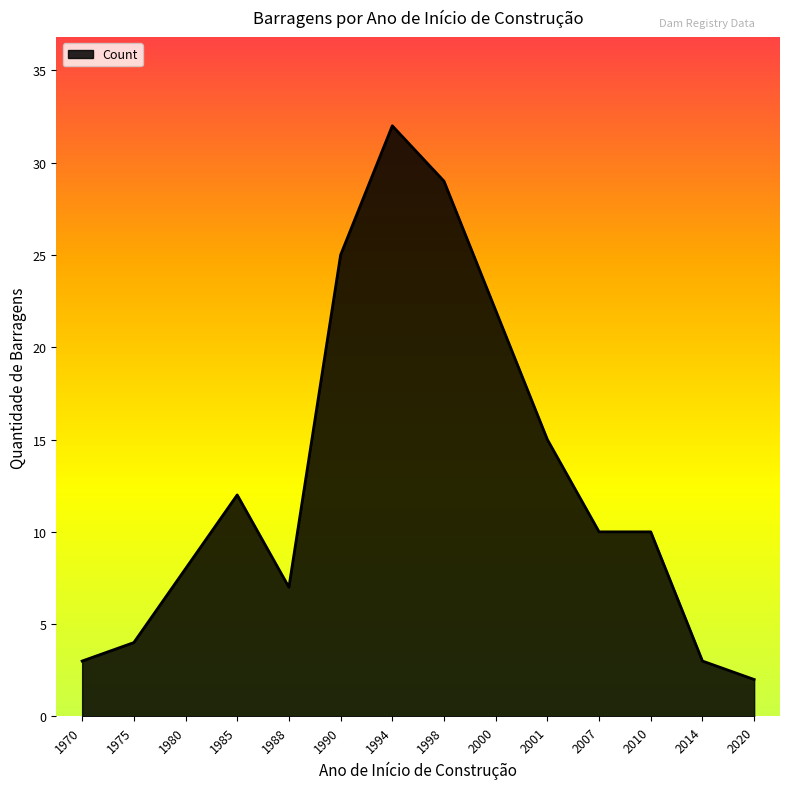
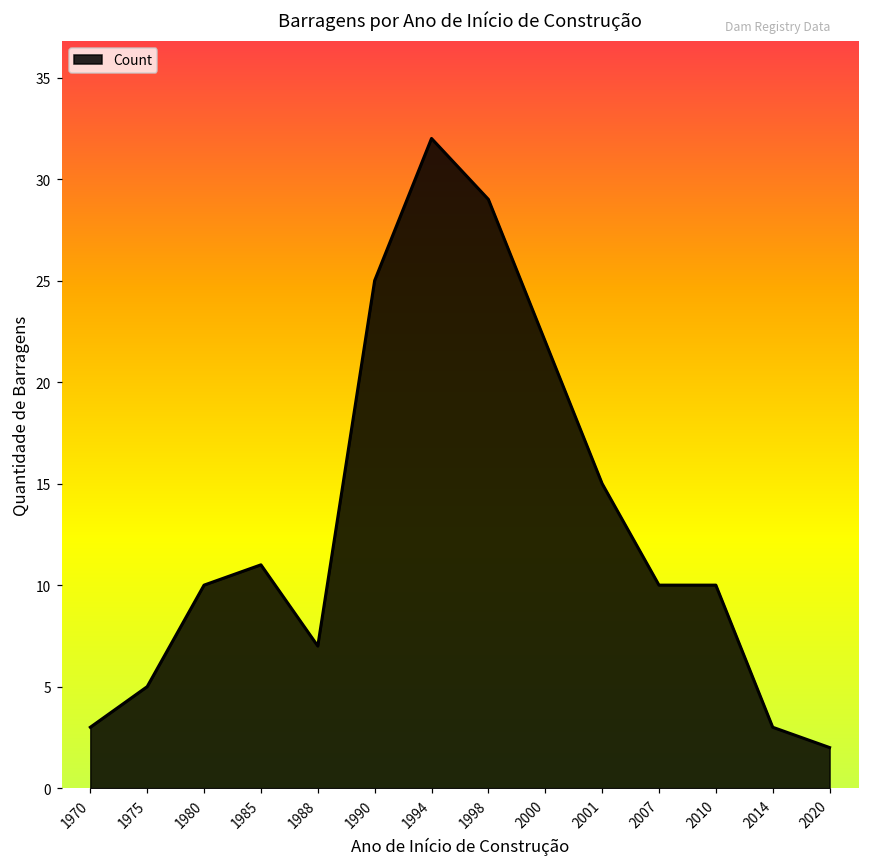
1975: 4 -> 5
1980: 8 -> 10
1985: 12 -> 11
